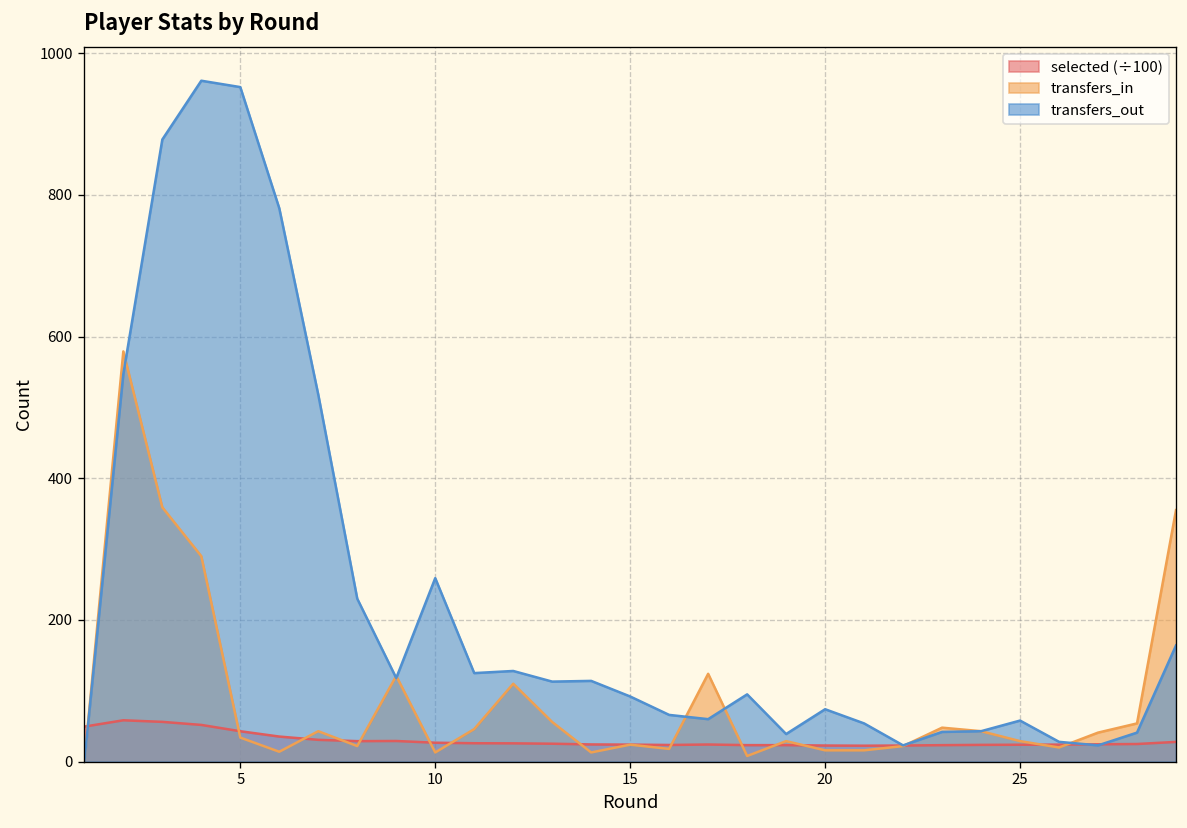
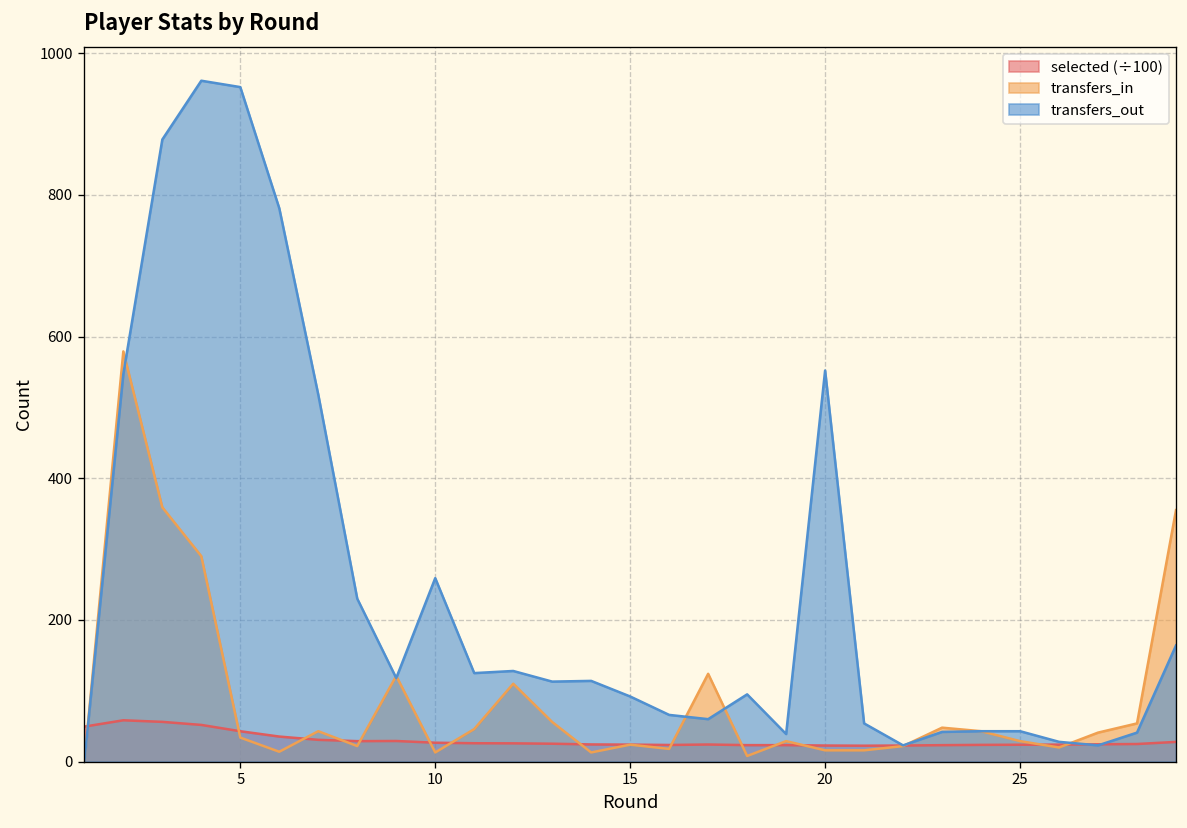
transfers_out, 20: 70 -> 550
transfers_out, 25: 60 -> 40
